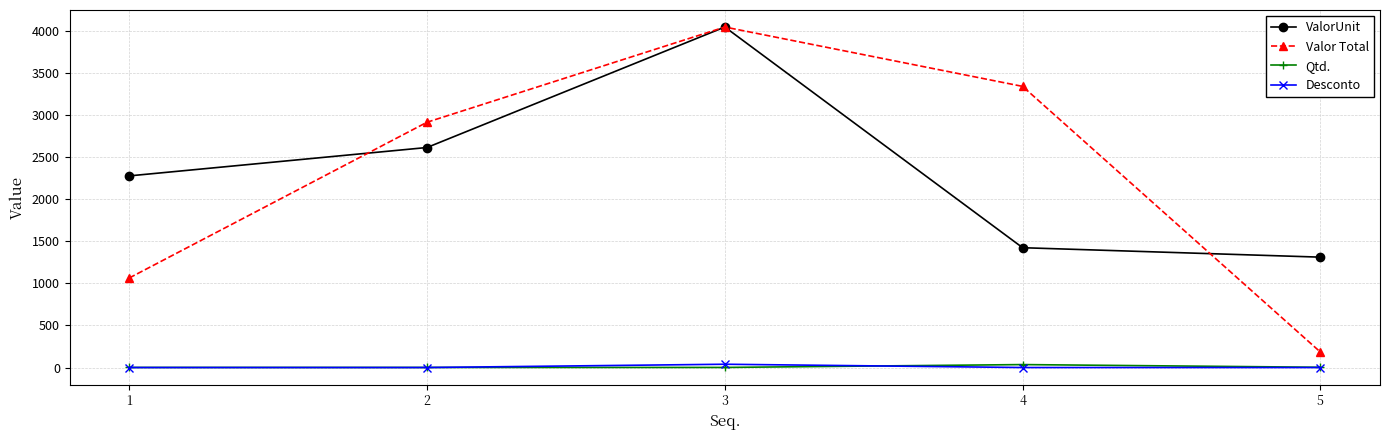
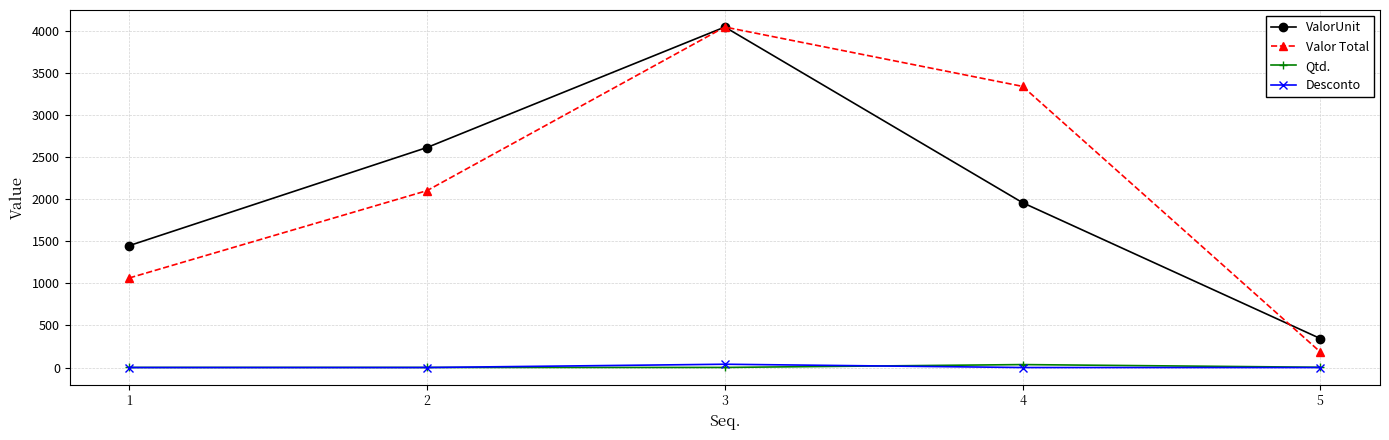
ValorUnit, 1: 2300 -> 1400
Valor Total, 2: 2900 -> 2100
ValorUnit, 4: 1400 -> 2000
ValorUnit, 5: 1300 -> 300
